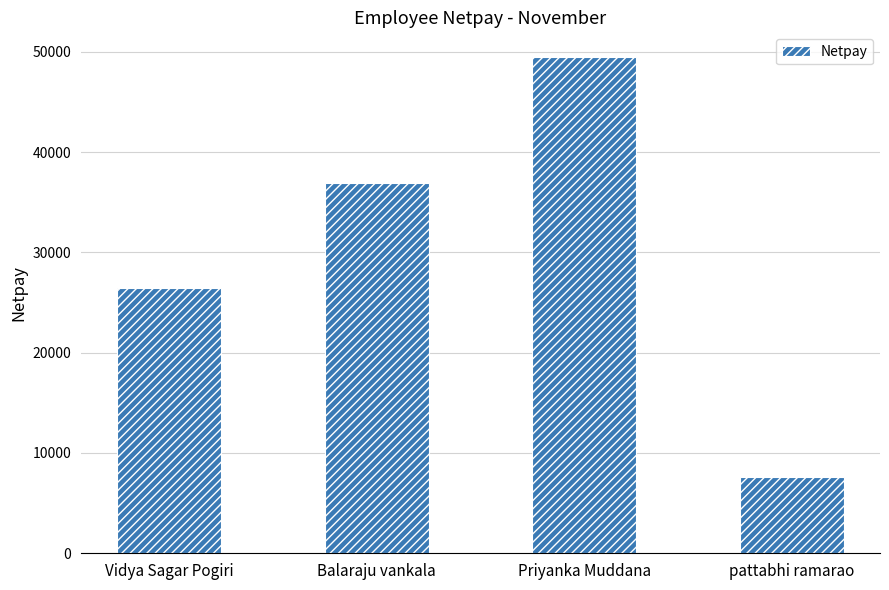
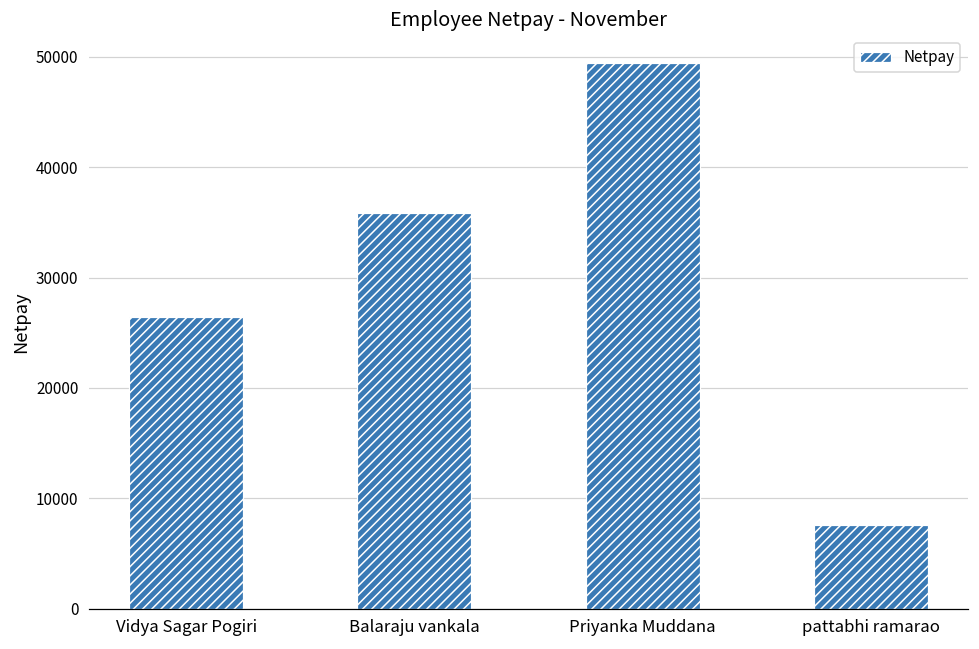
Balaraju vankala: 36900 -> 35900
